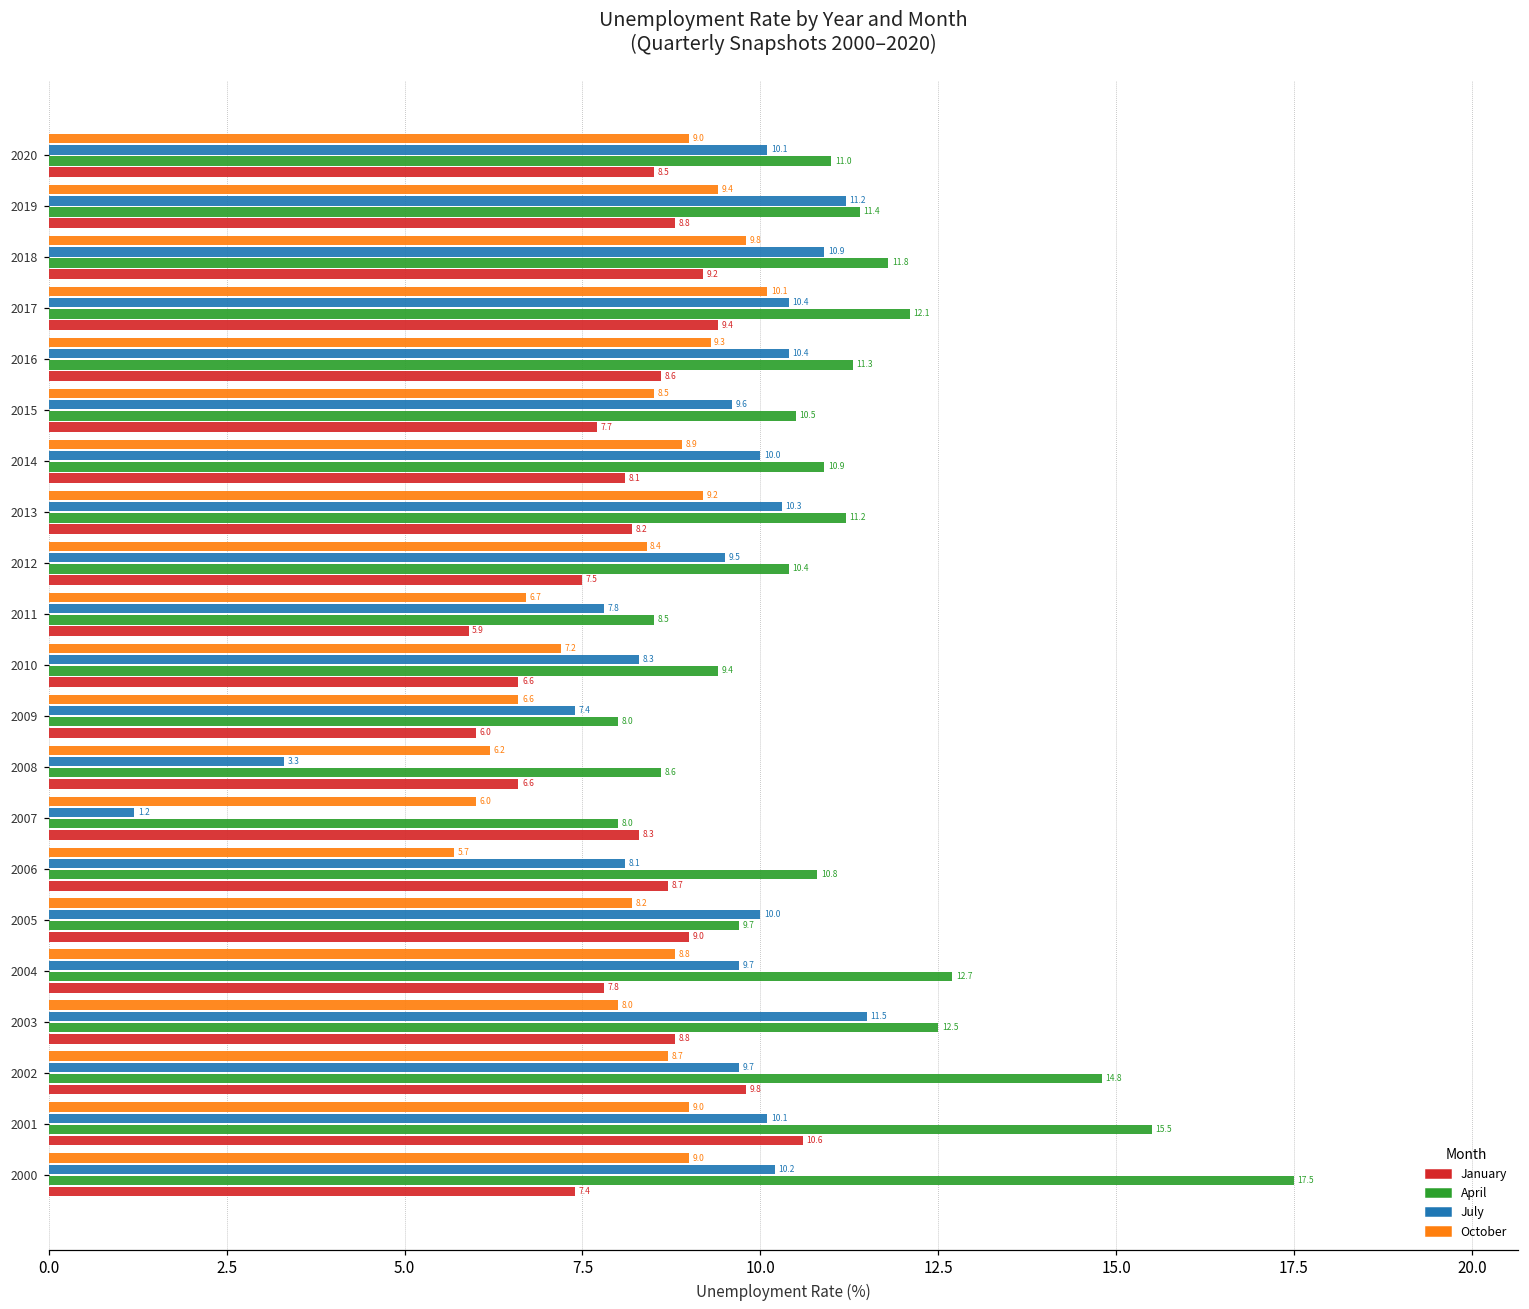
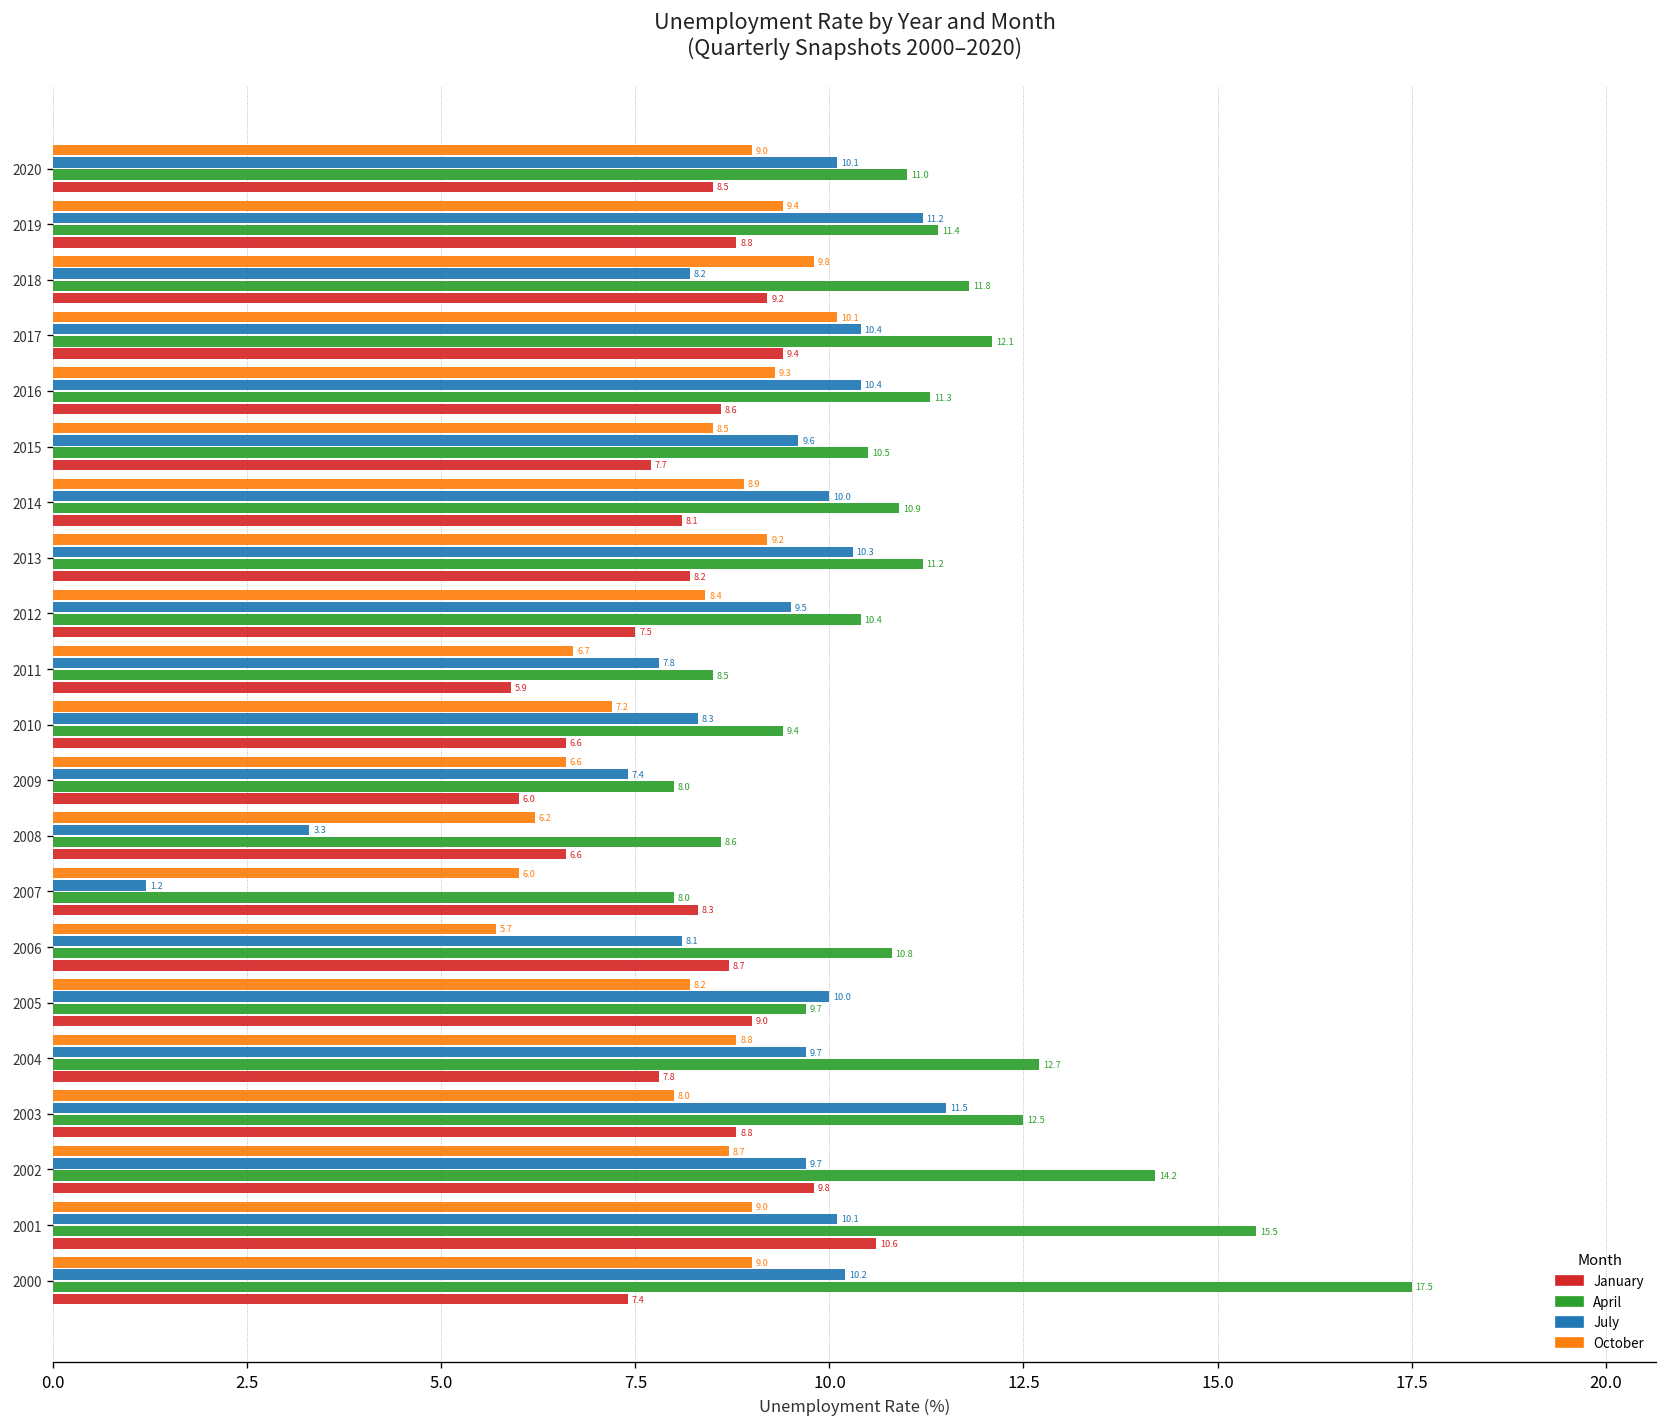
July, 2018: 10.9 -> 8.2
April, 2002: 14.8 -> 14.2
